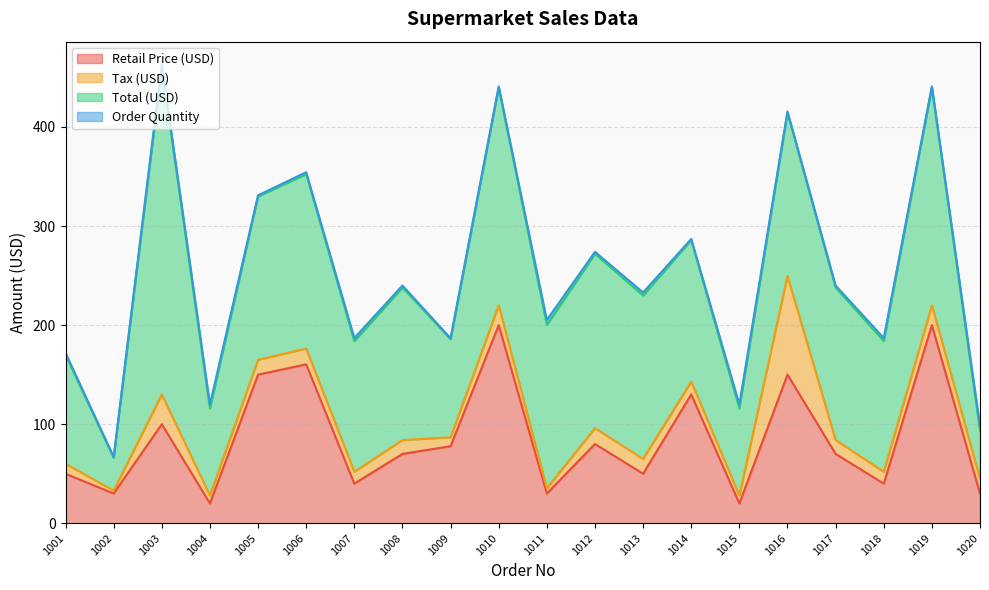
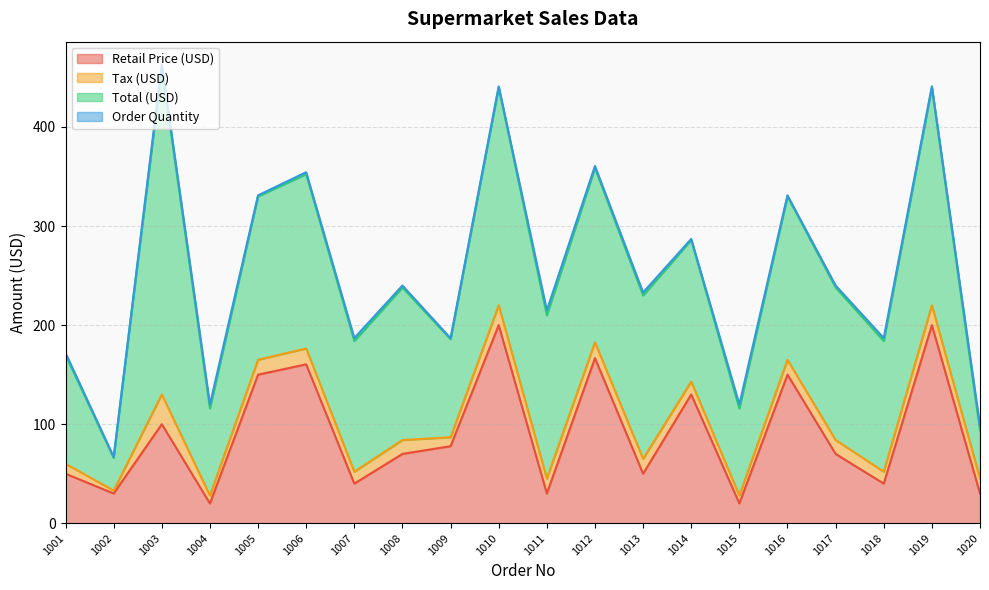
Tax (USD), 1011: 5 -> 15
Retail Price (USD), 1012: 80 -> 170
Tax (USD), 1016: 100 -> 10
